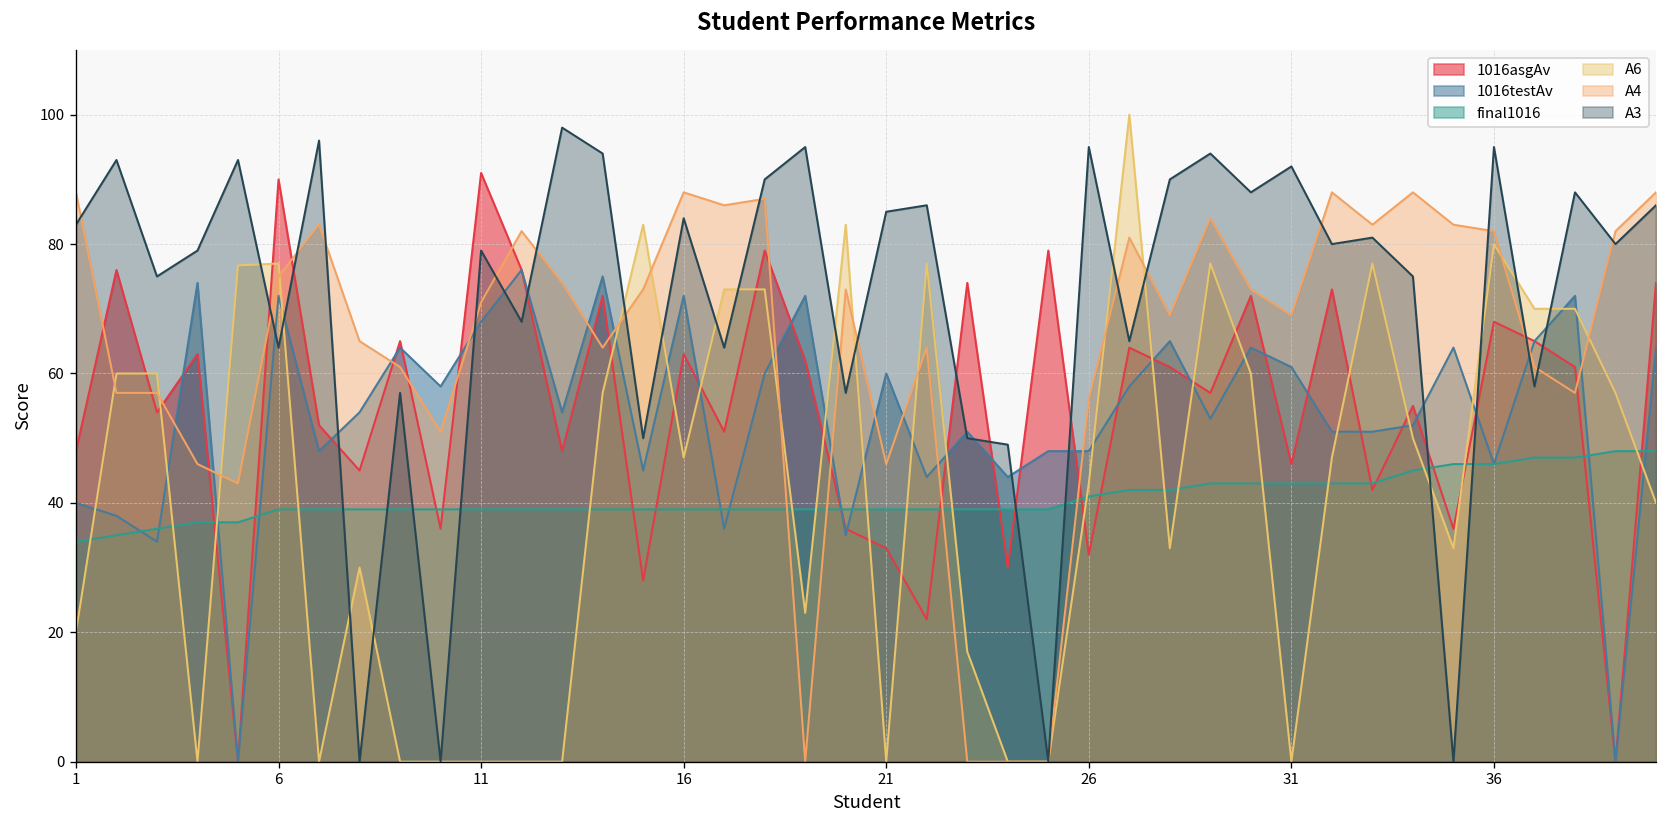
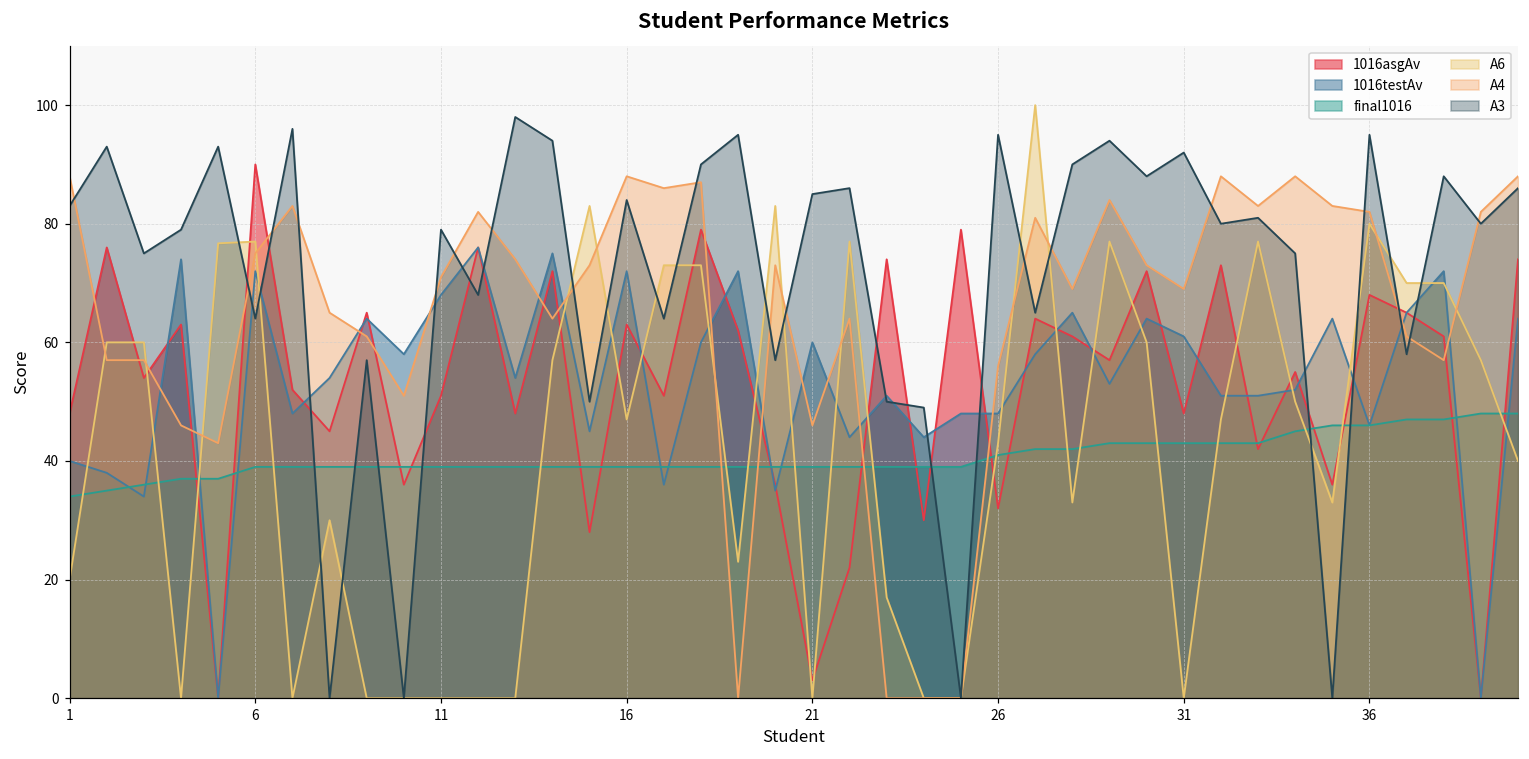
1016asgAv, 11: 91 -> 51
1016asgAv, 21: 33 -> 3
1016asgAv, 31: 46 -> 48
